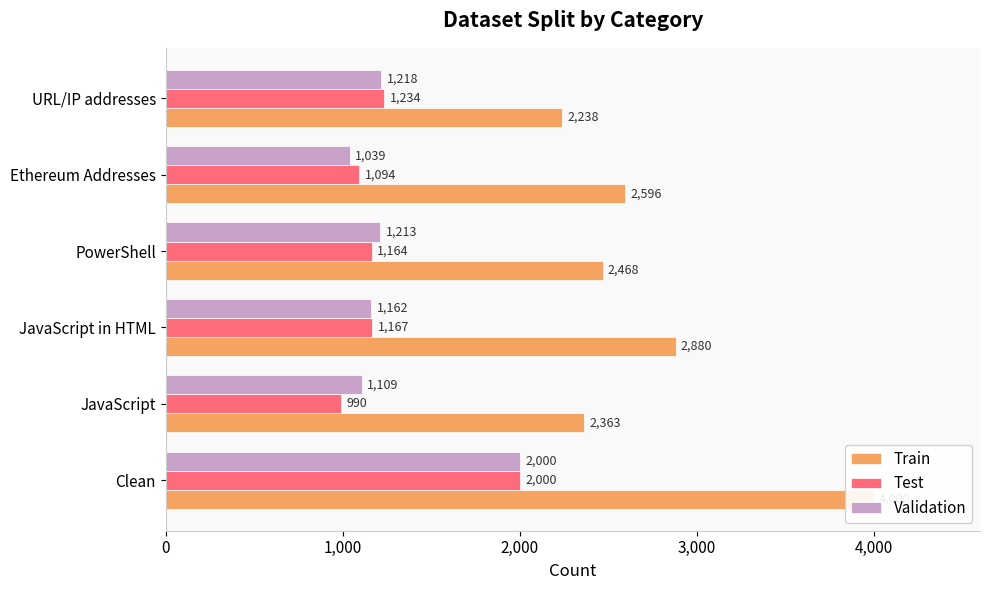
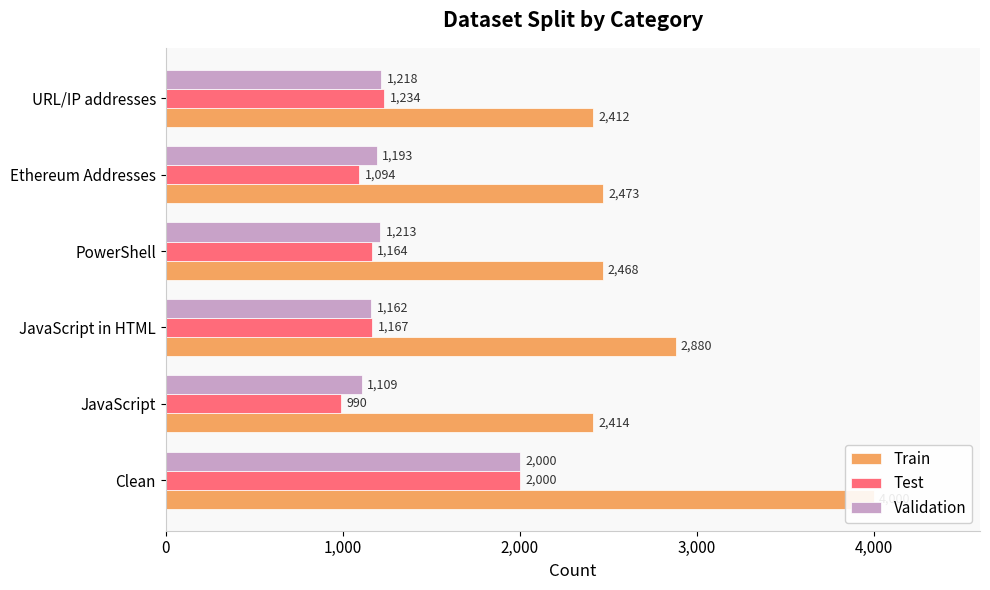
Train, URL/IP addresses: 2,238 -> 2,412
Validation, Ethereum Addresses: 1,039 -> 1,193
Train, Ethereum Addresses: 2,596 -> 2,473
Train, JavaScript: 2,363 -> 2,414
